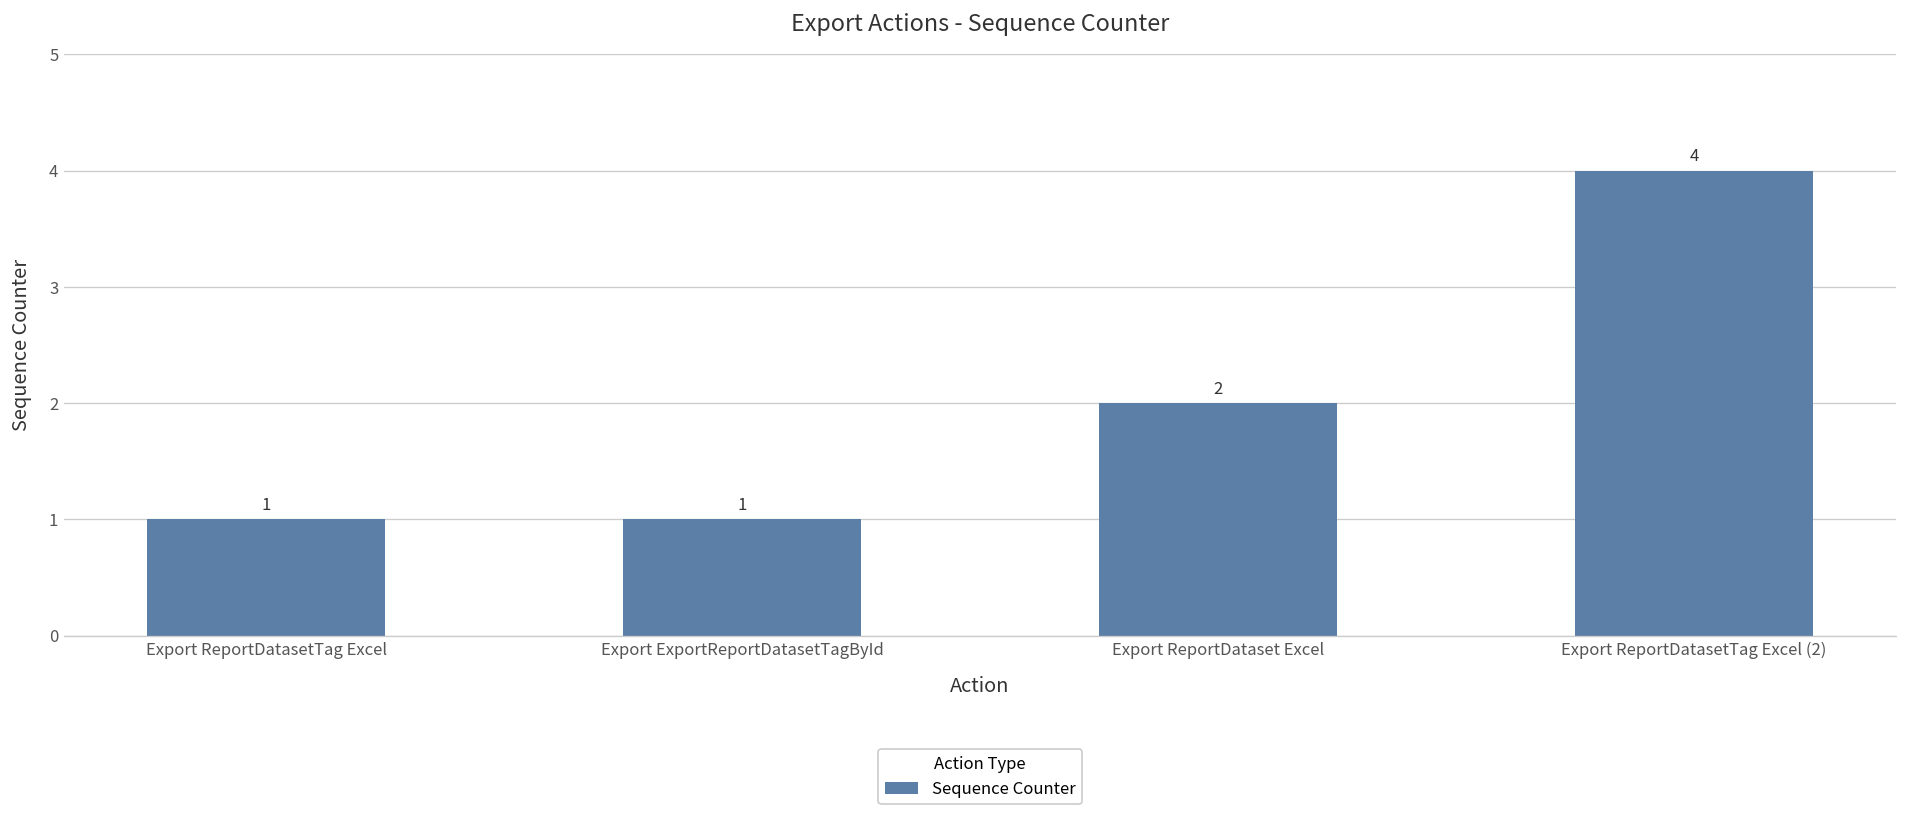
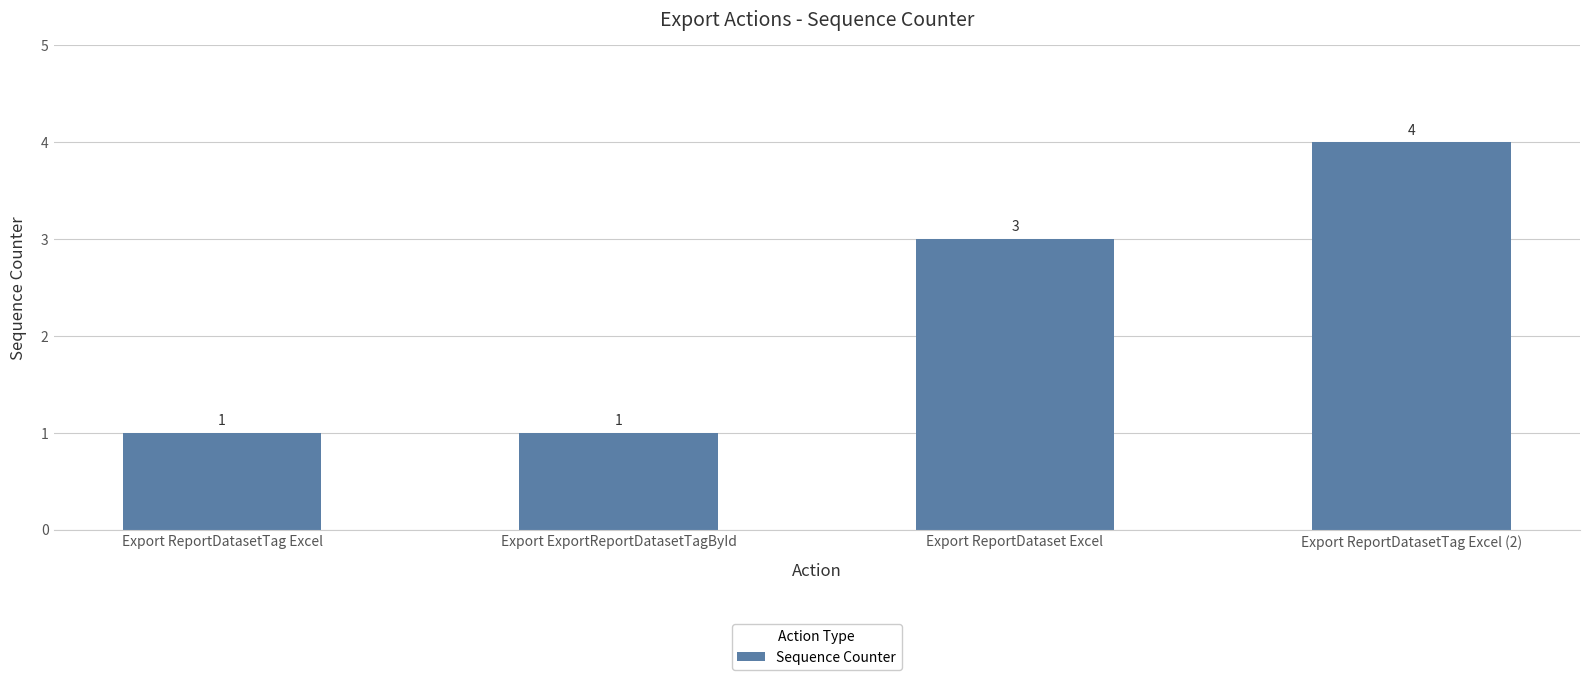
Export ReportDataset Excel: 2 -> 3
